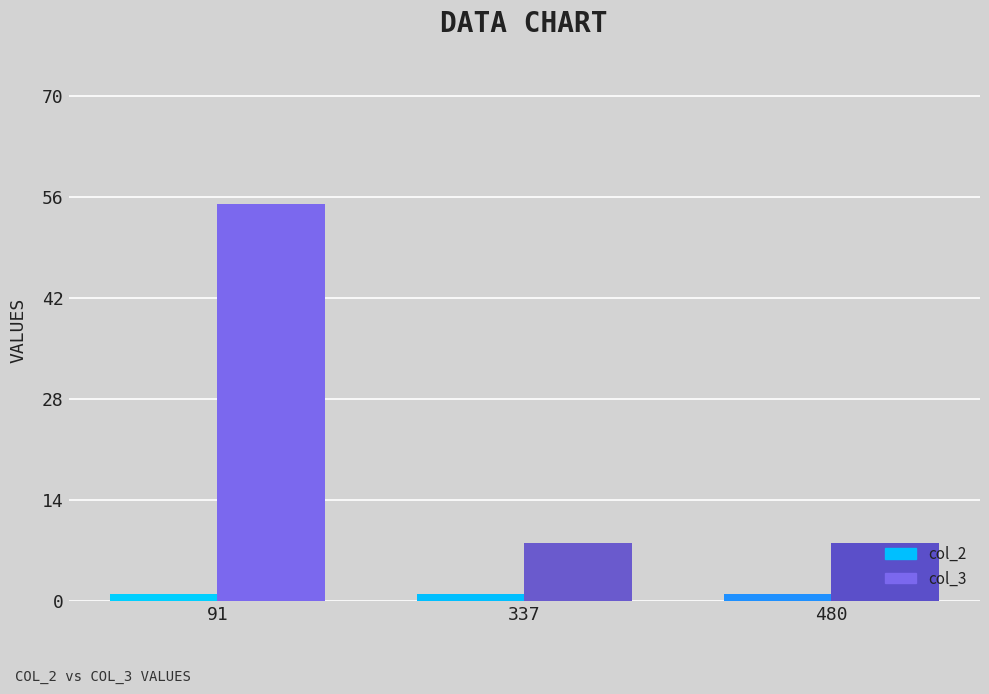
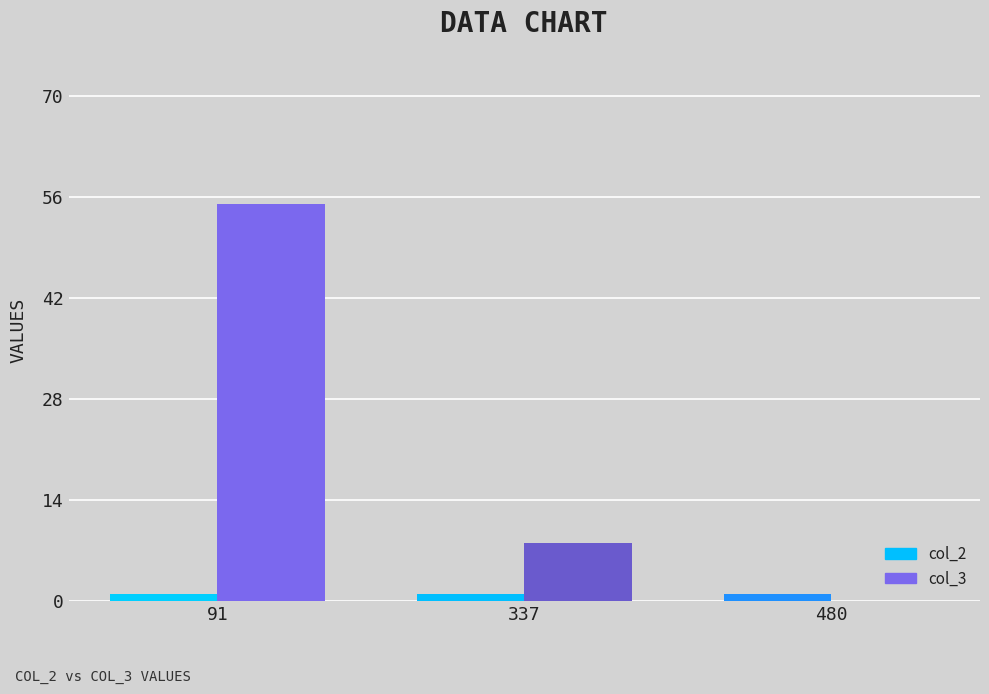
col_3, 480: 8 -> 0
